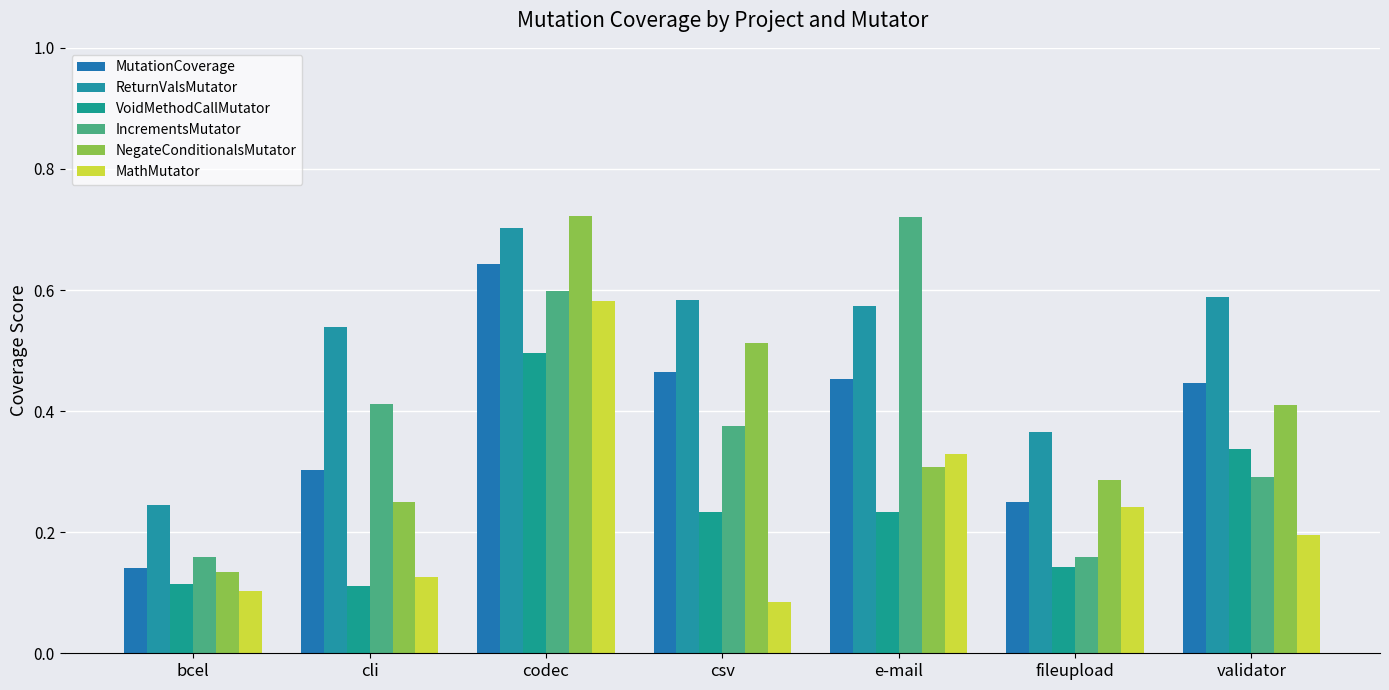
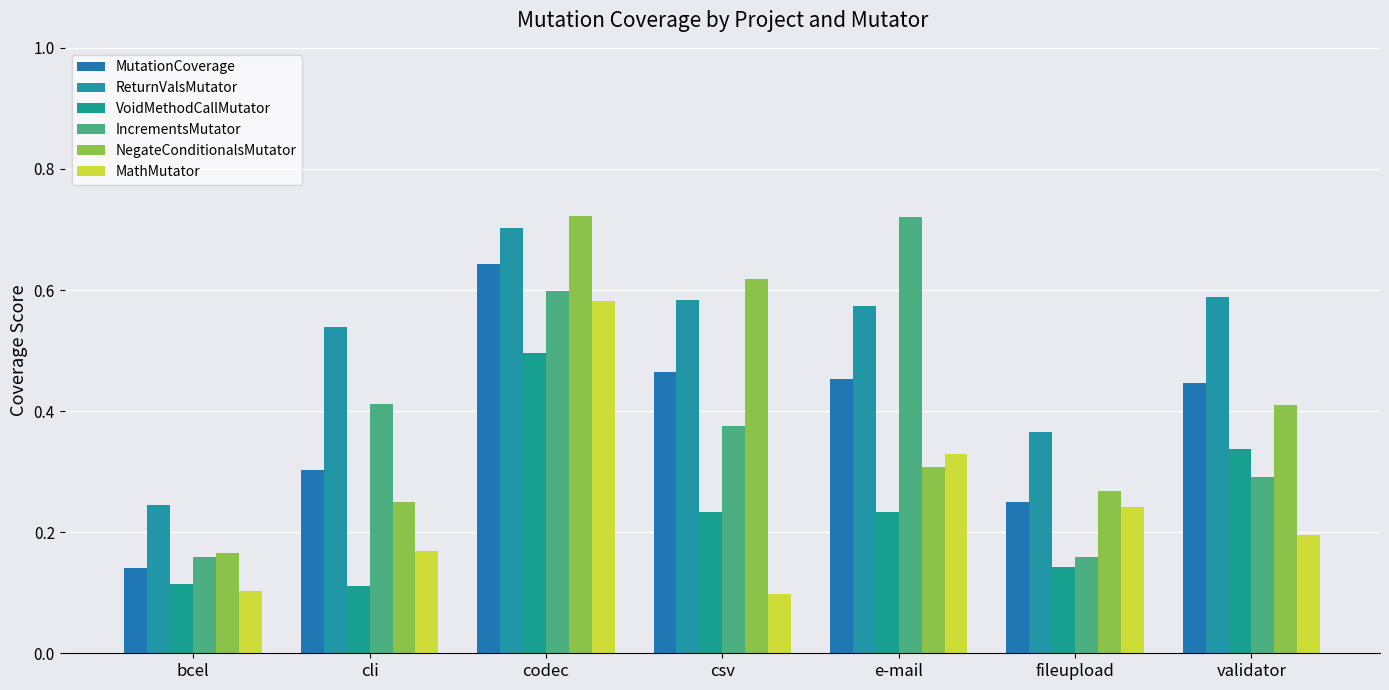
NegateConditionalsMutator, bcel: 0.13 -> 0.17
MathMutator, cli: 0.13 -> 0.17
NegateConditionalsMutator, csv: 0.51 -> 0.62
MathMutator, csv: 0.08 -> 0.10
NegateConditionalsMutator, fileupload: 0.29 -> 0.27
